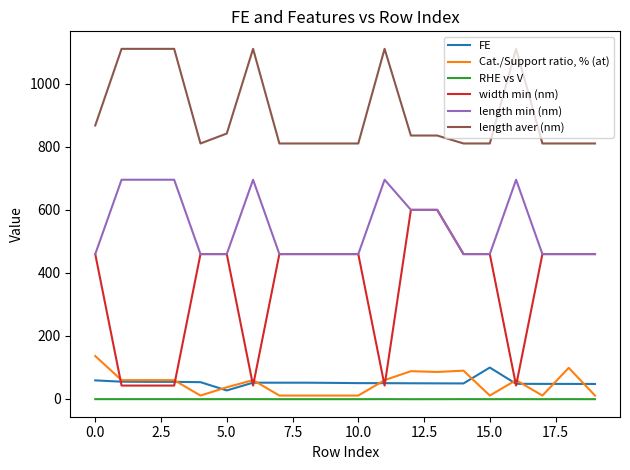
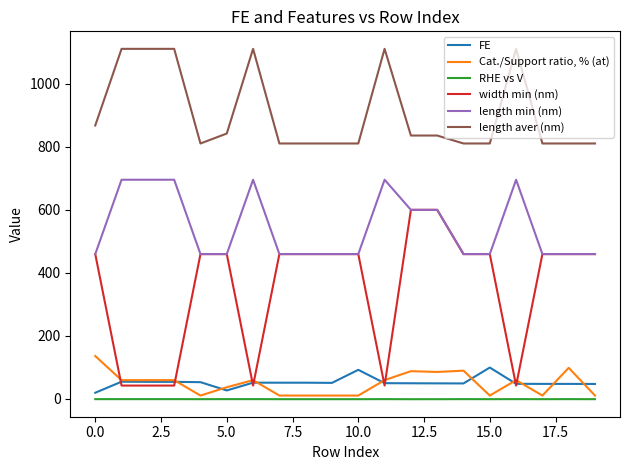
FE, 0.0: 60 -> 20
FE, 10.0: 50 -> 90
